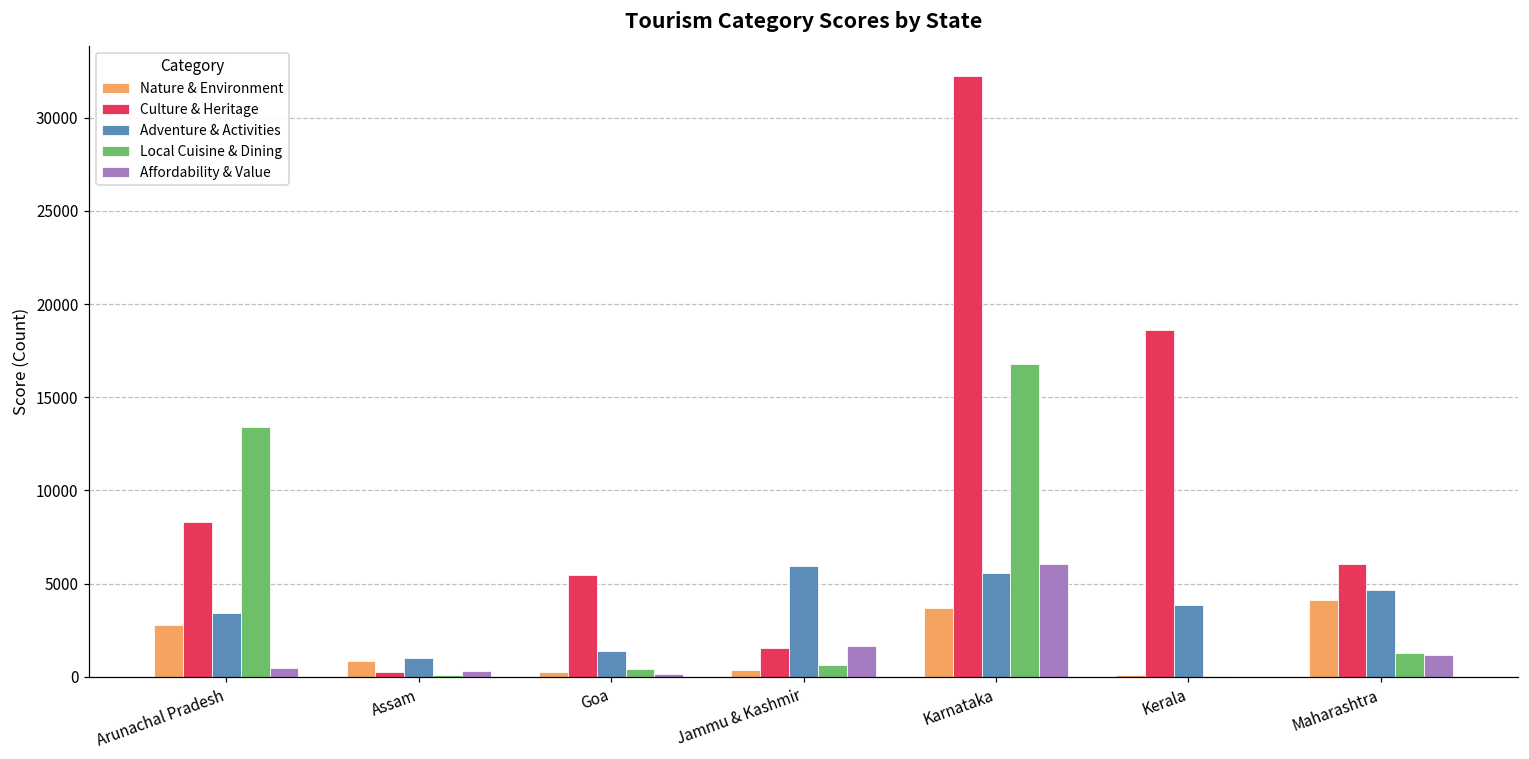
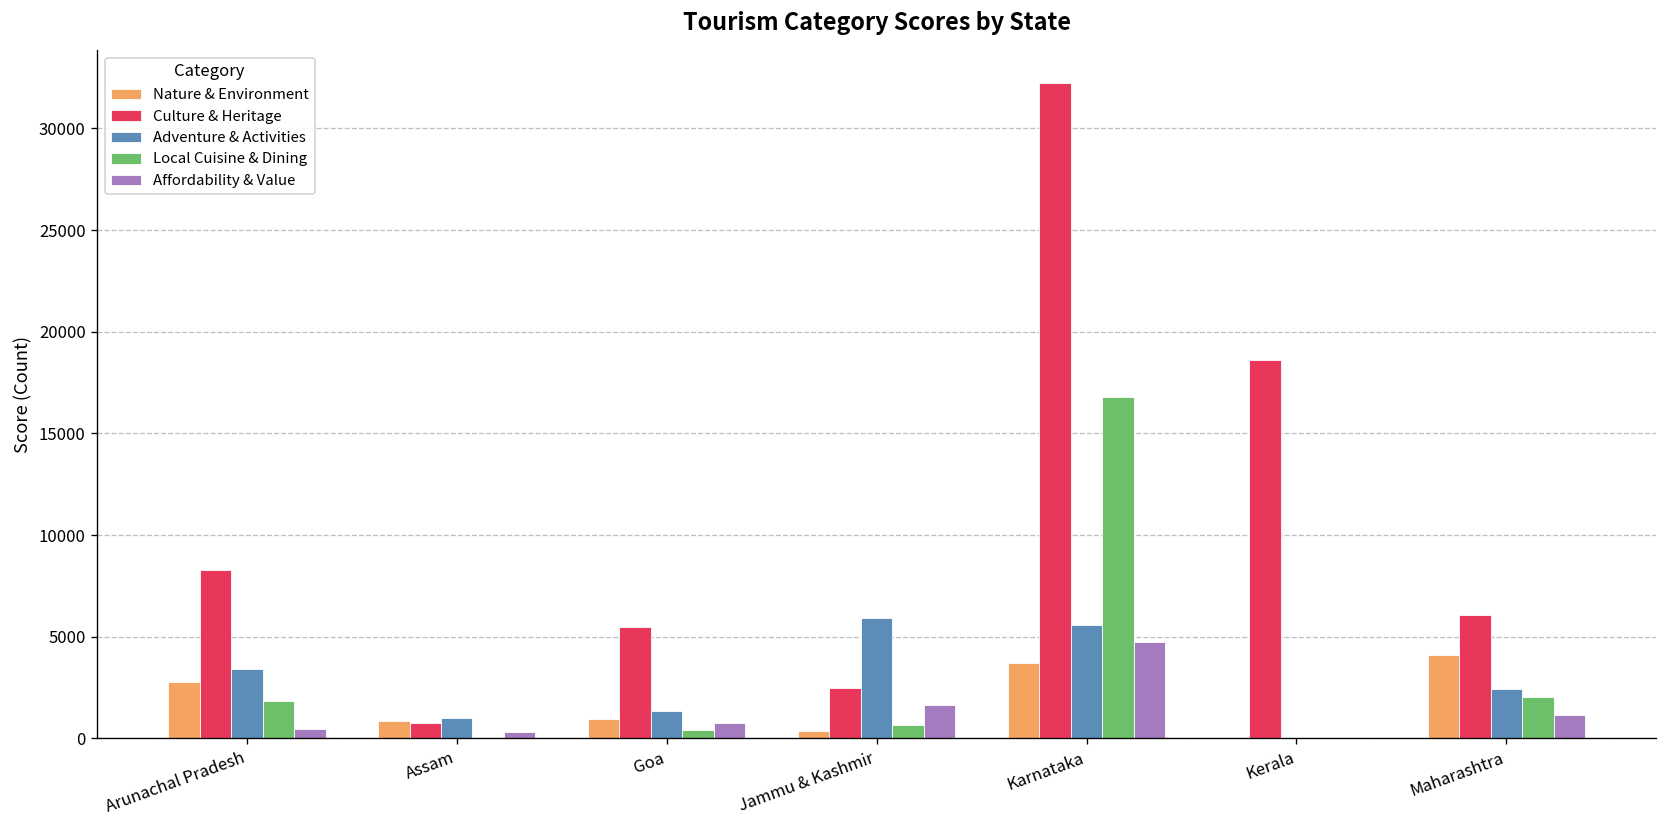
Local Cuisine & Dining, Arunachal Pradesh: 13400 -> 1800
Culture & Heritage, Assam: 300 -> 800
Nature & Environment, Goa: 300 -> 1000
Affordability & Value, Goa: 100 -> 700
Culture & Heritage, Jammu & Kashmir: 1600 -> 2500
Affordability & Value, Karnataka: 6000 -> 4700
Adventure & Activities, Kerala: 3800 -> 100
Adventure & Activities, Maharashtra: 4700 -> 2400
Local Cuisine & Dining, Maharashtra: 1300 -> 2100
